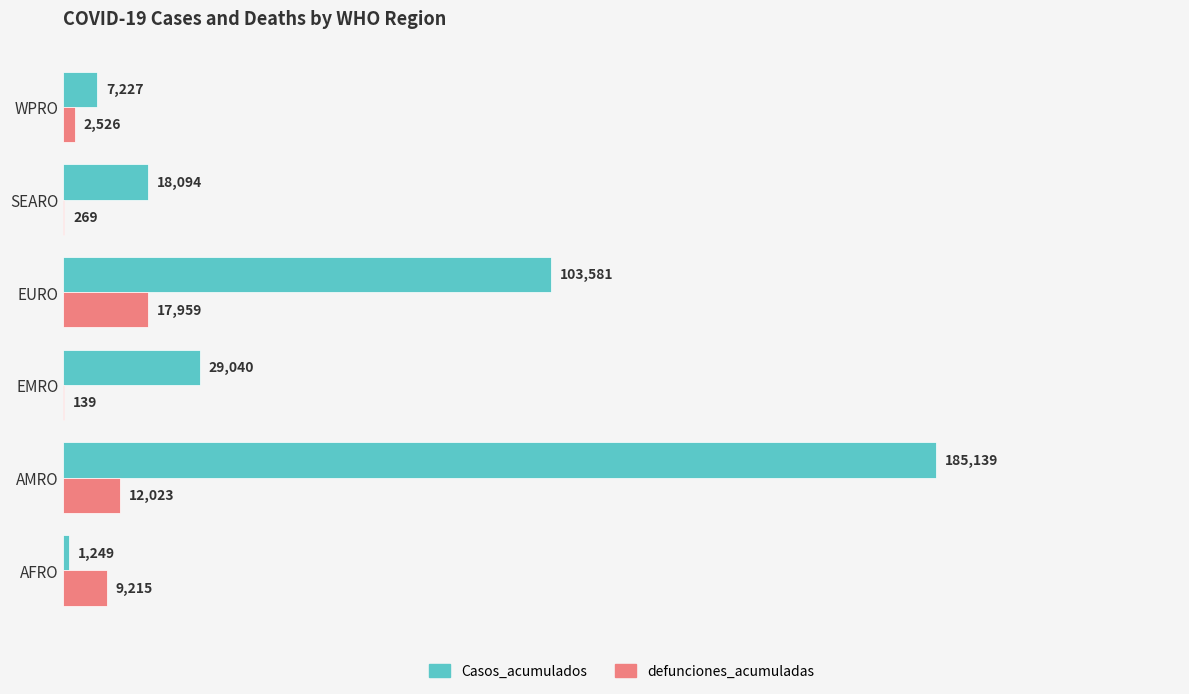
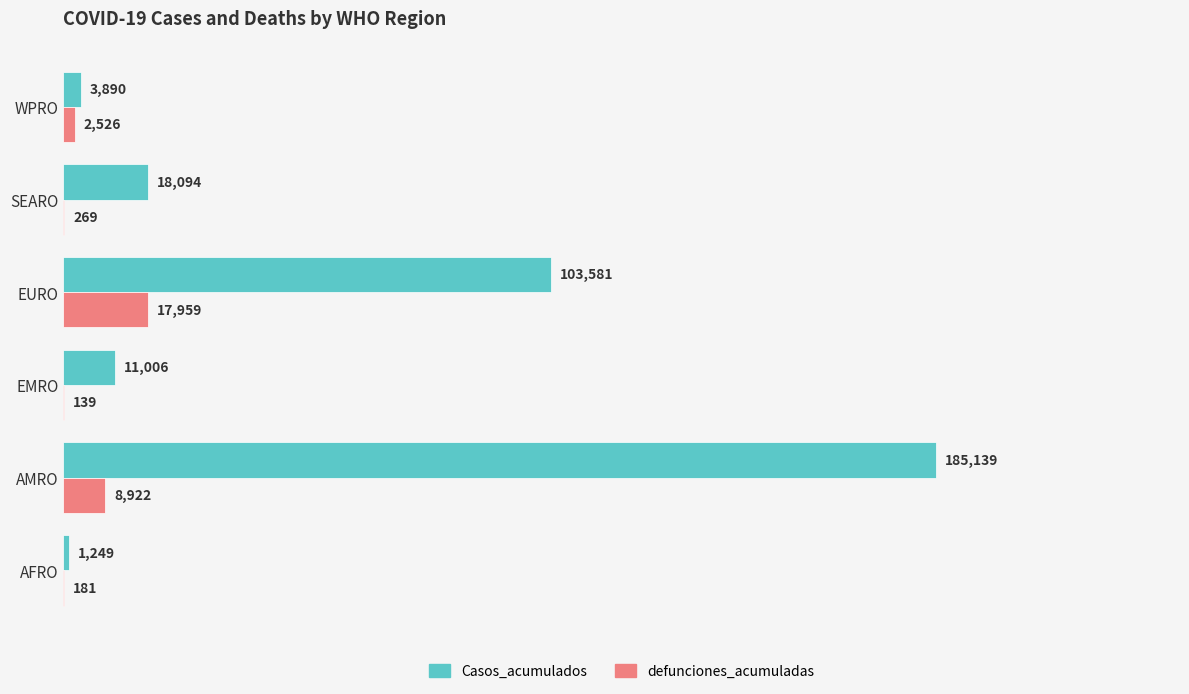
Casos_acumulados, WPRO: 7,227 -> 3,890
Casos_acumulados, EMRO: 29,040 -> 11,006
defunciones_acumuladas, AMRO: 12,023 -> 8,922
defunciones_acumuladas, AFRO: 9,215 -> 181
